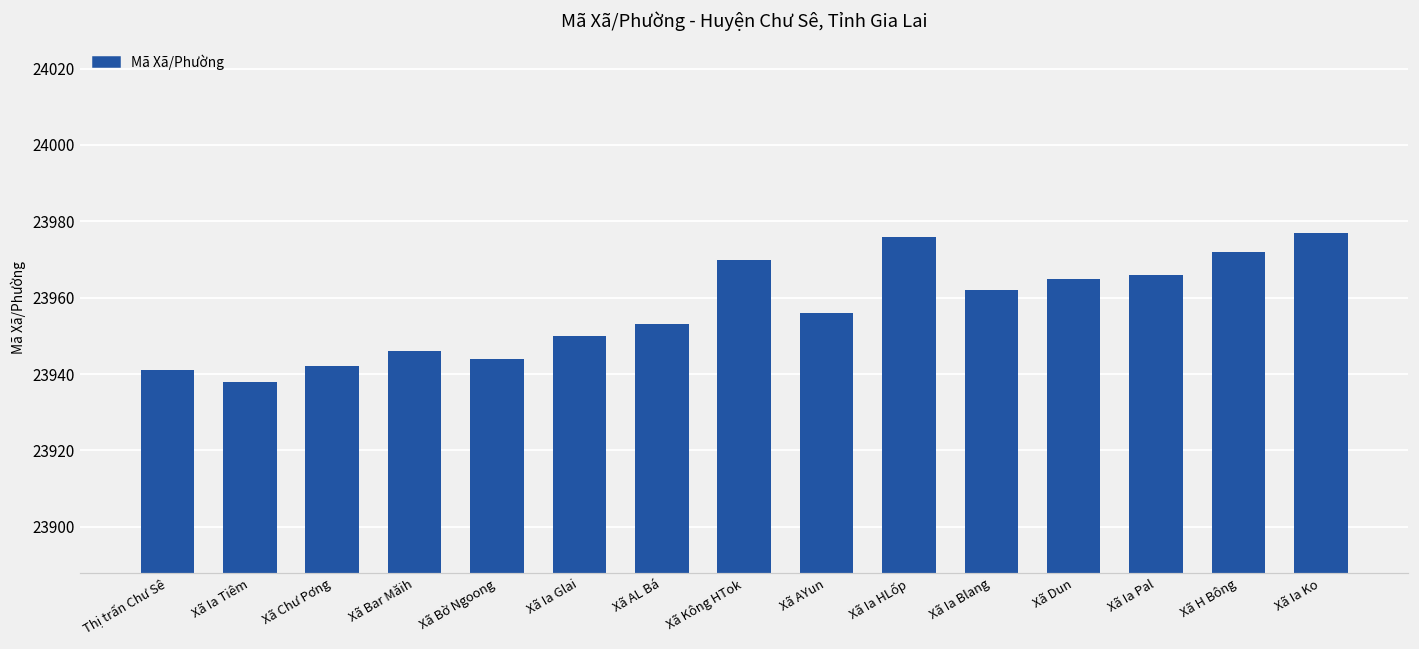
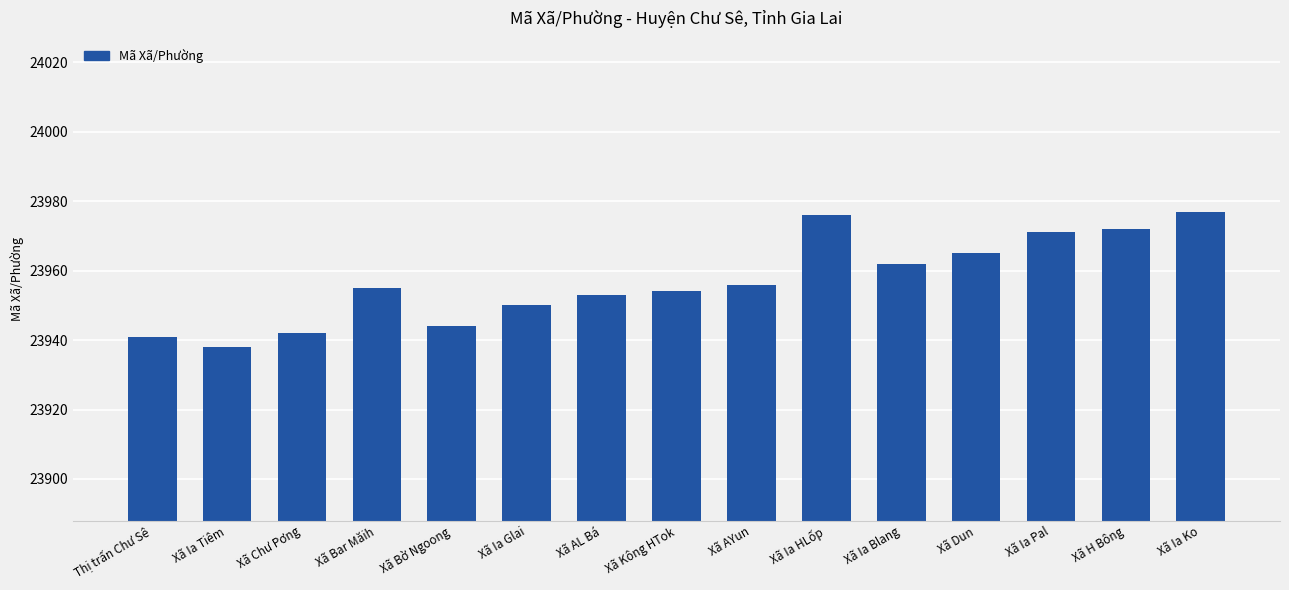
Xã Bar Măih: 23946 -> 23955
Xã Kông HTok: 23970 -> 23954
Xã Ia Pal: 23966 -> 23971
